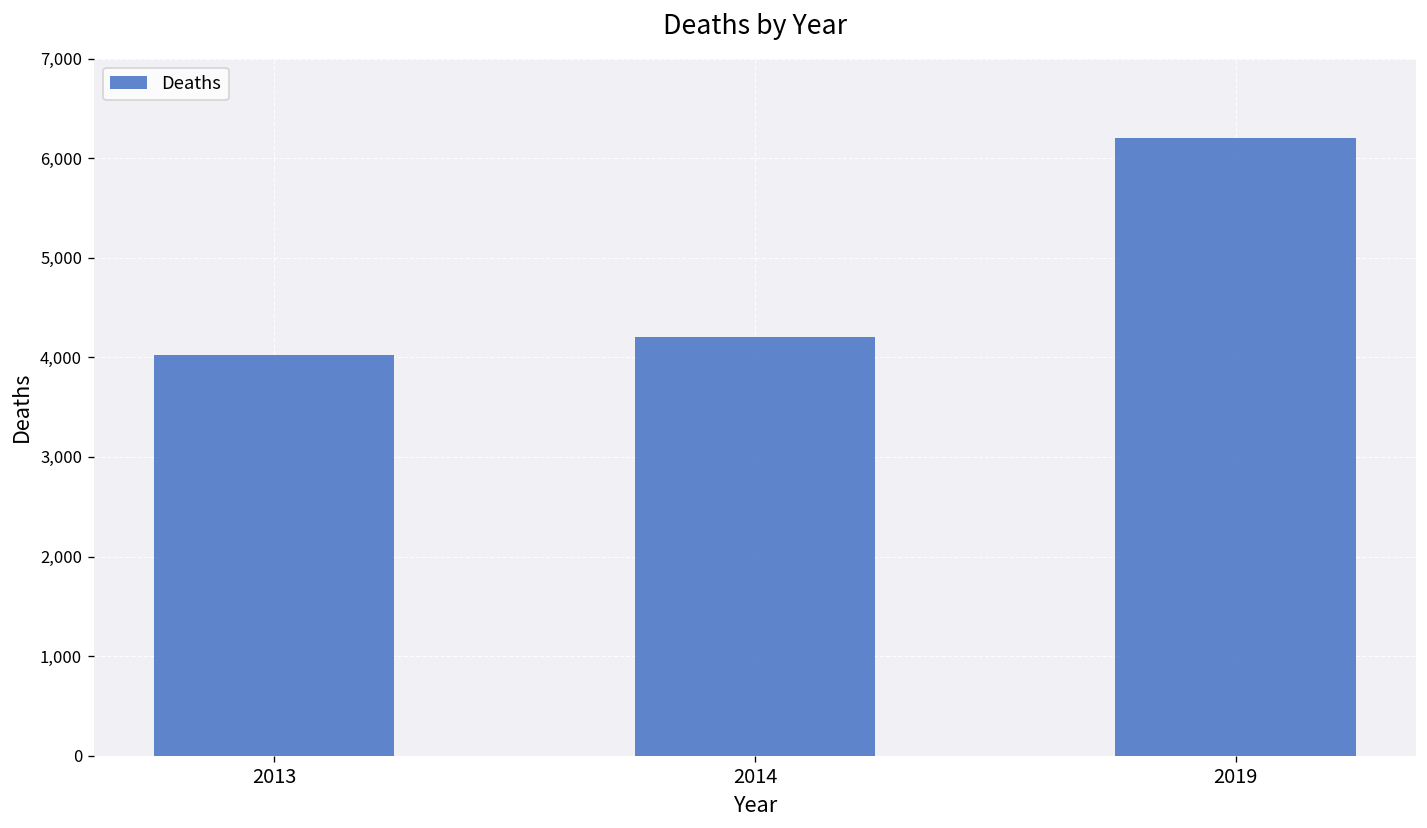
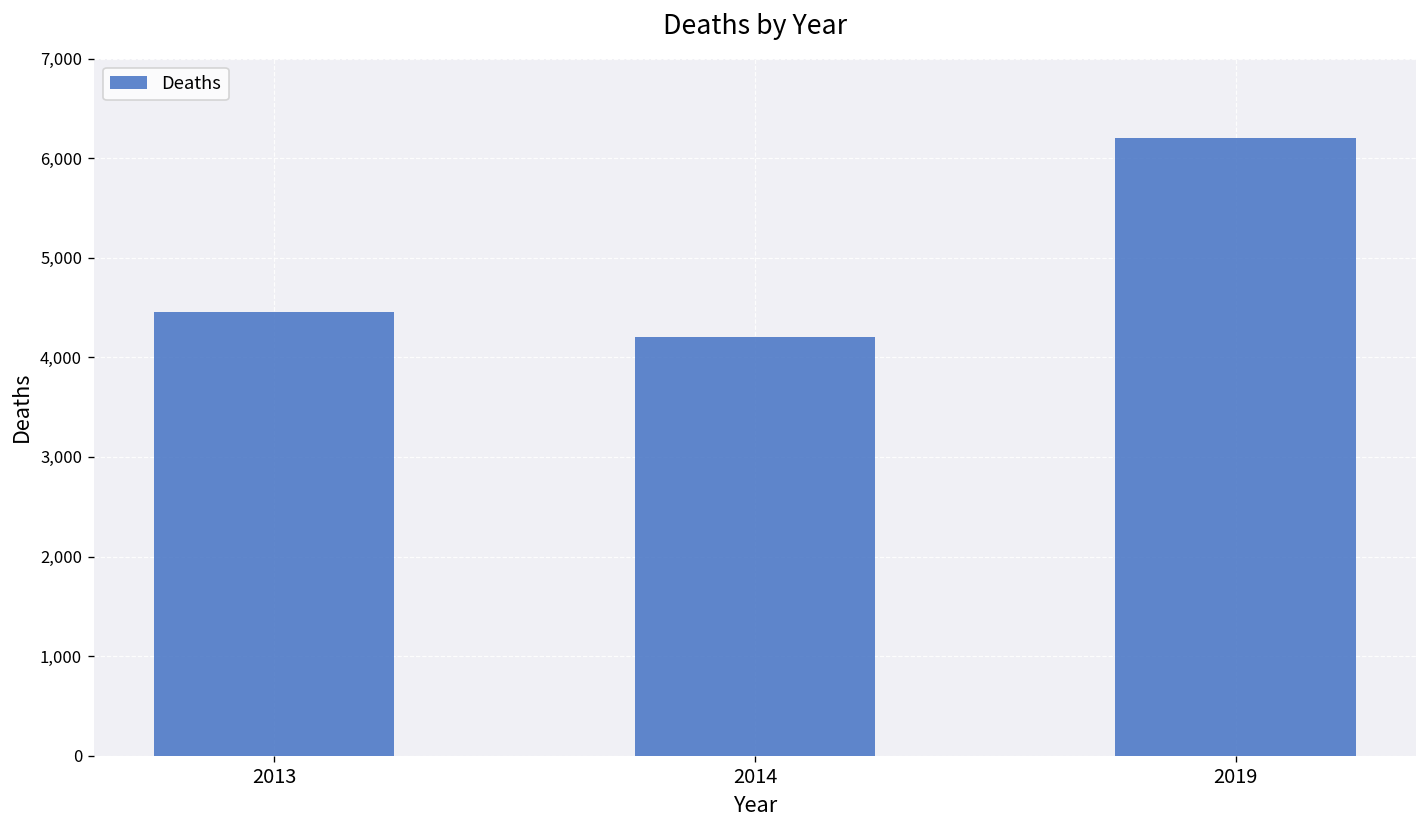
2013: 4,000 -> 4,500
